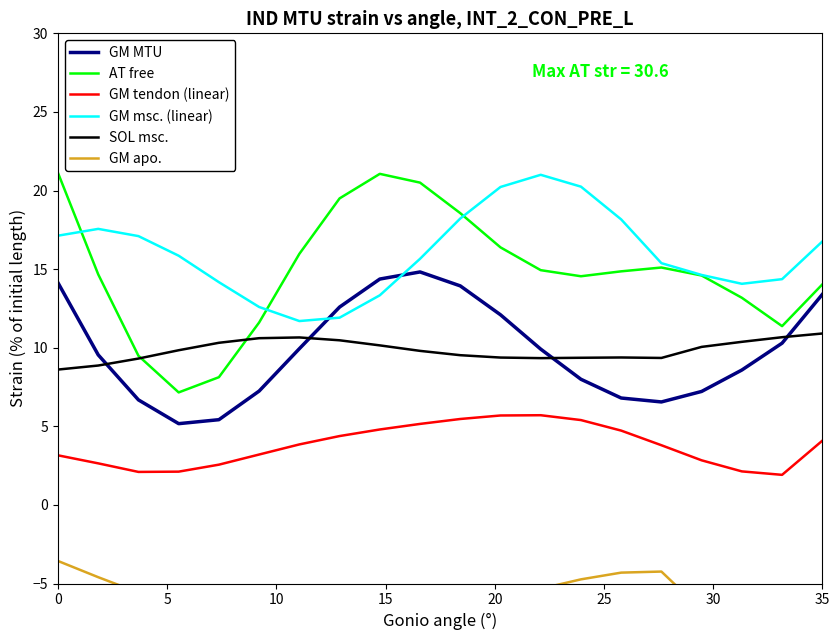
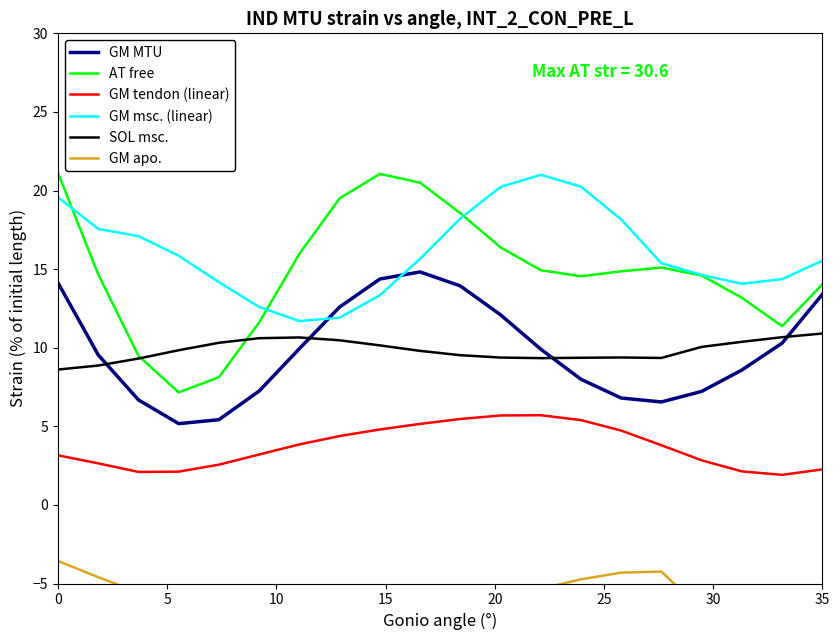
GM msc. (linear), 0: 17.1 -> 19.6
GM tendon (linear), 35: 4.1 -> 2.3
GM msc. (linear), 35: 16.8 -> 15.5
